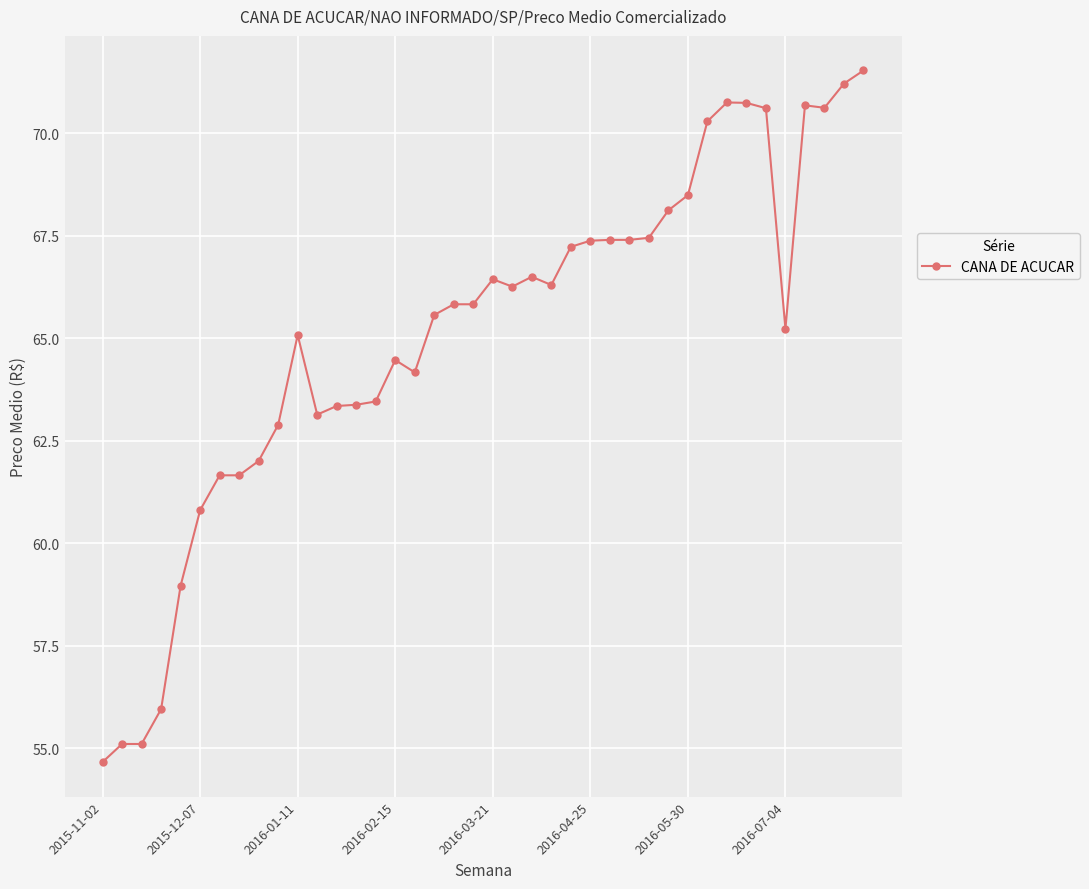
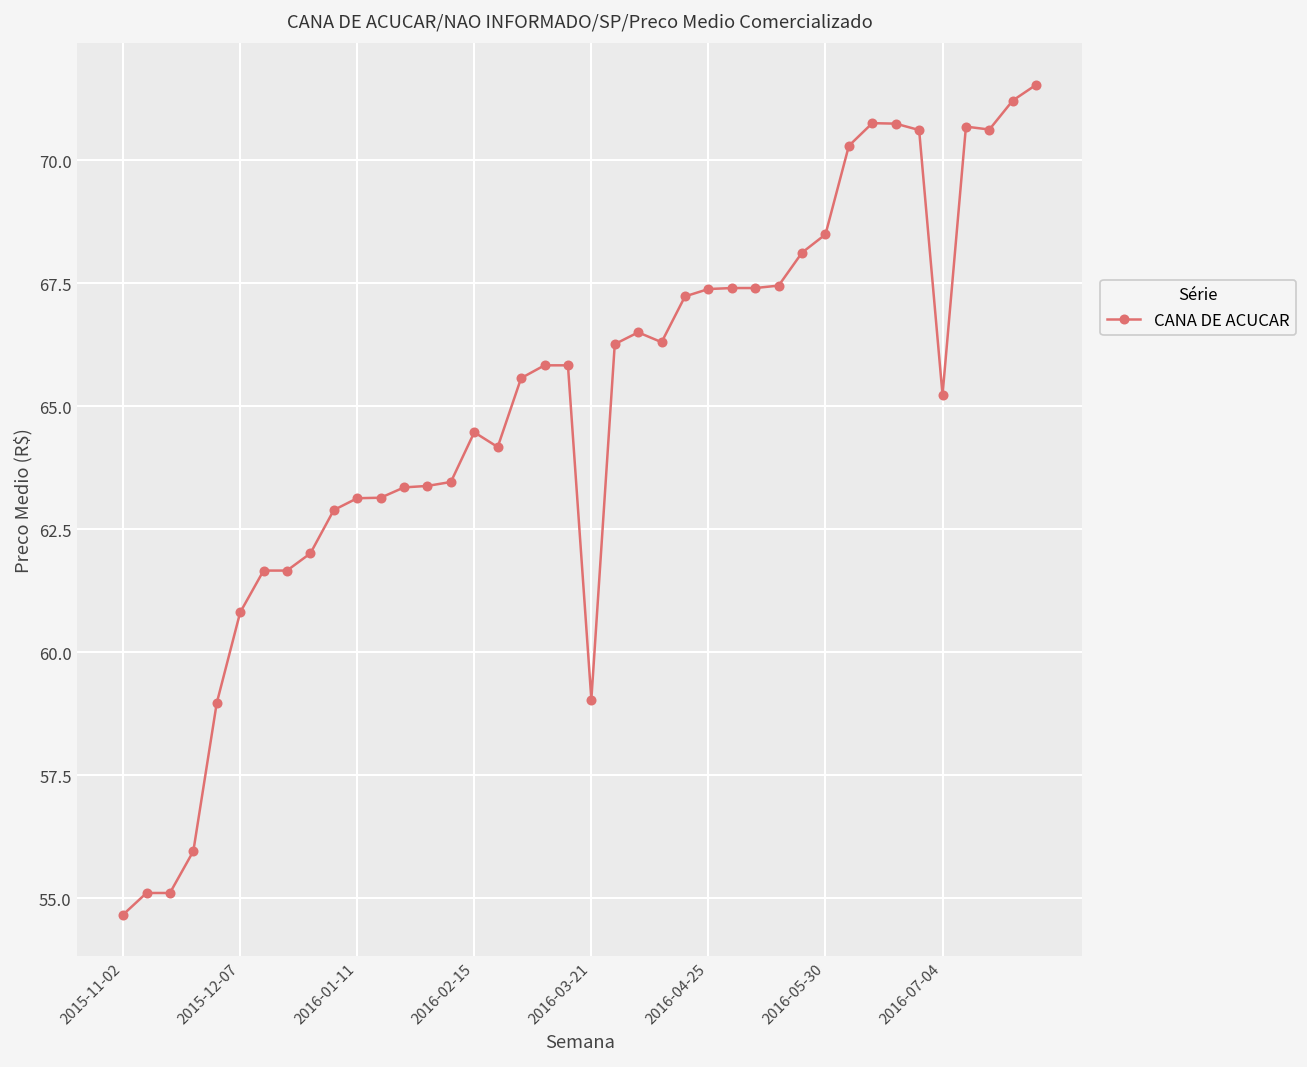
2016-01-11: 65.1 -> 63.1
2016-03-21: 66.4 -> 59.0
